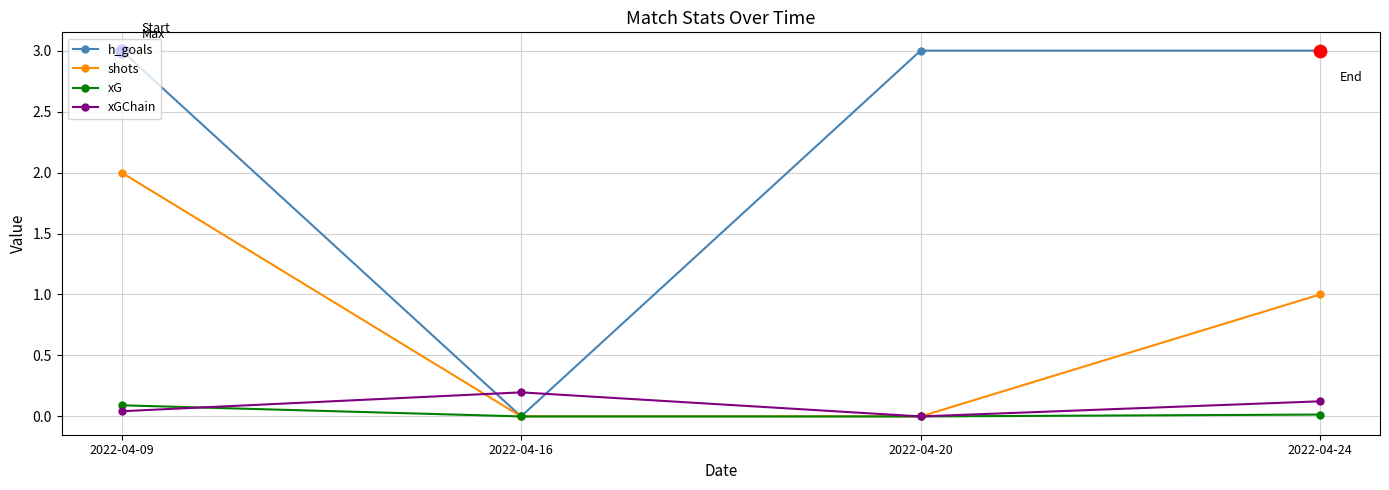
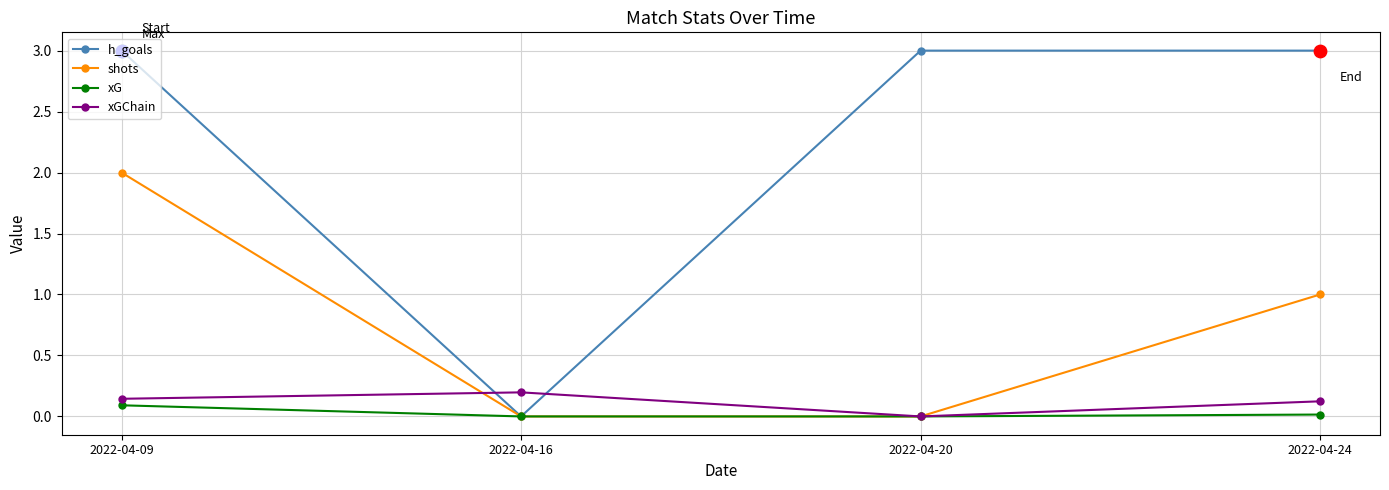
xGChain, 2022-04-09: 0.04 -> 0.14
